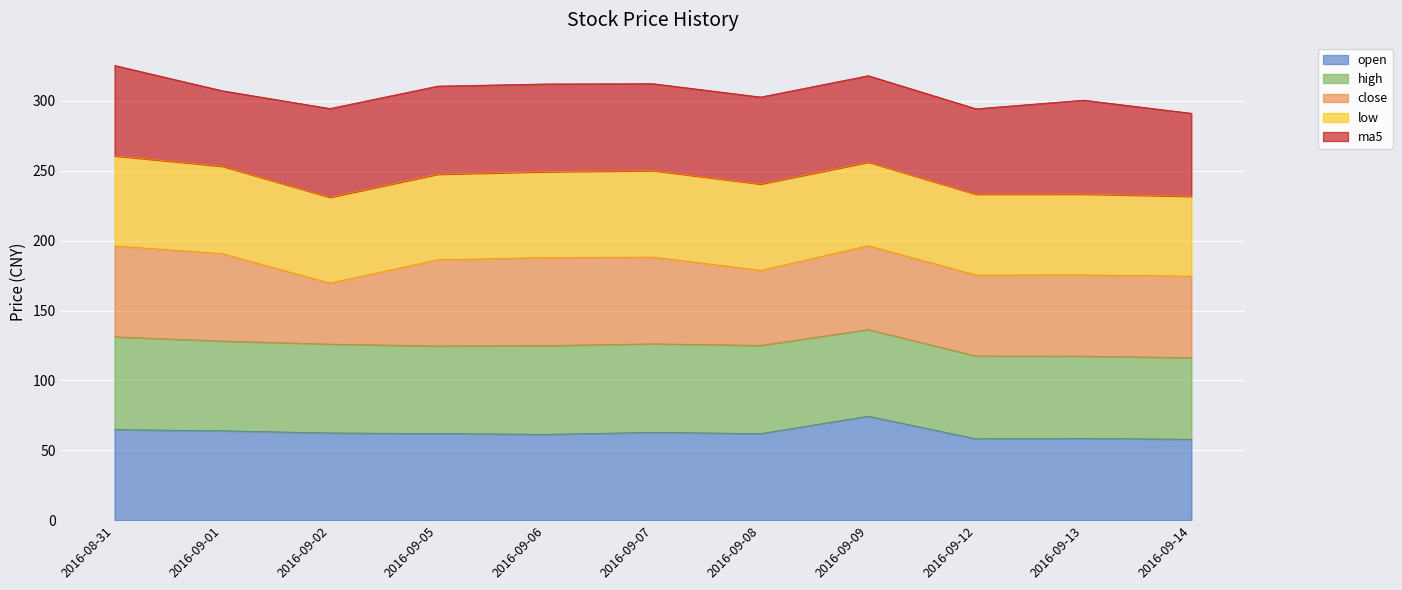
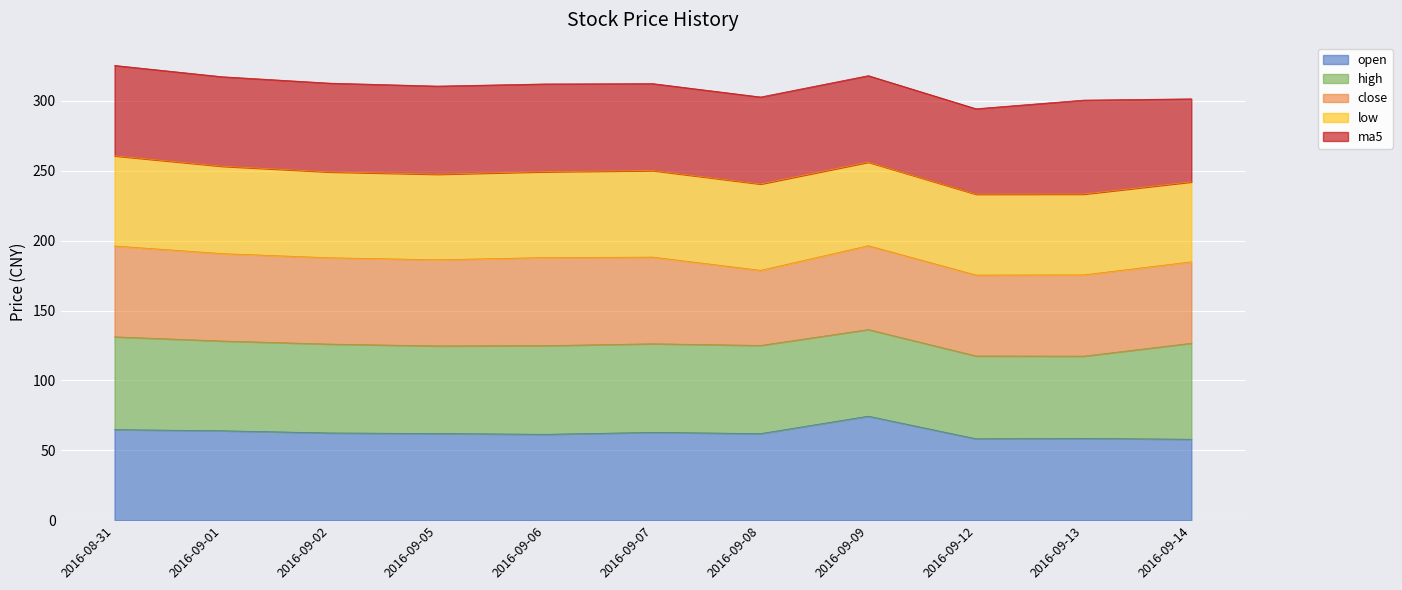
ma5, 2016-09-01: 54 -> 64
close, 2016-09-02: 44 -> 62
high, 2016-09-14: 58 -> 69
